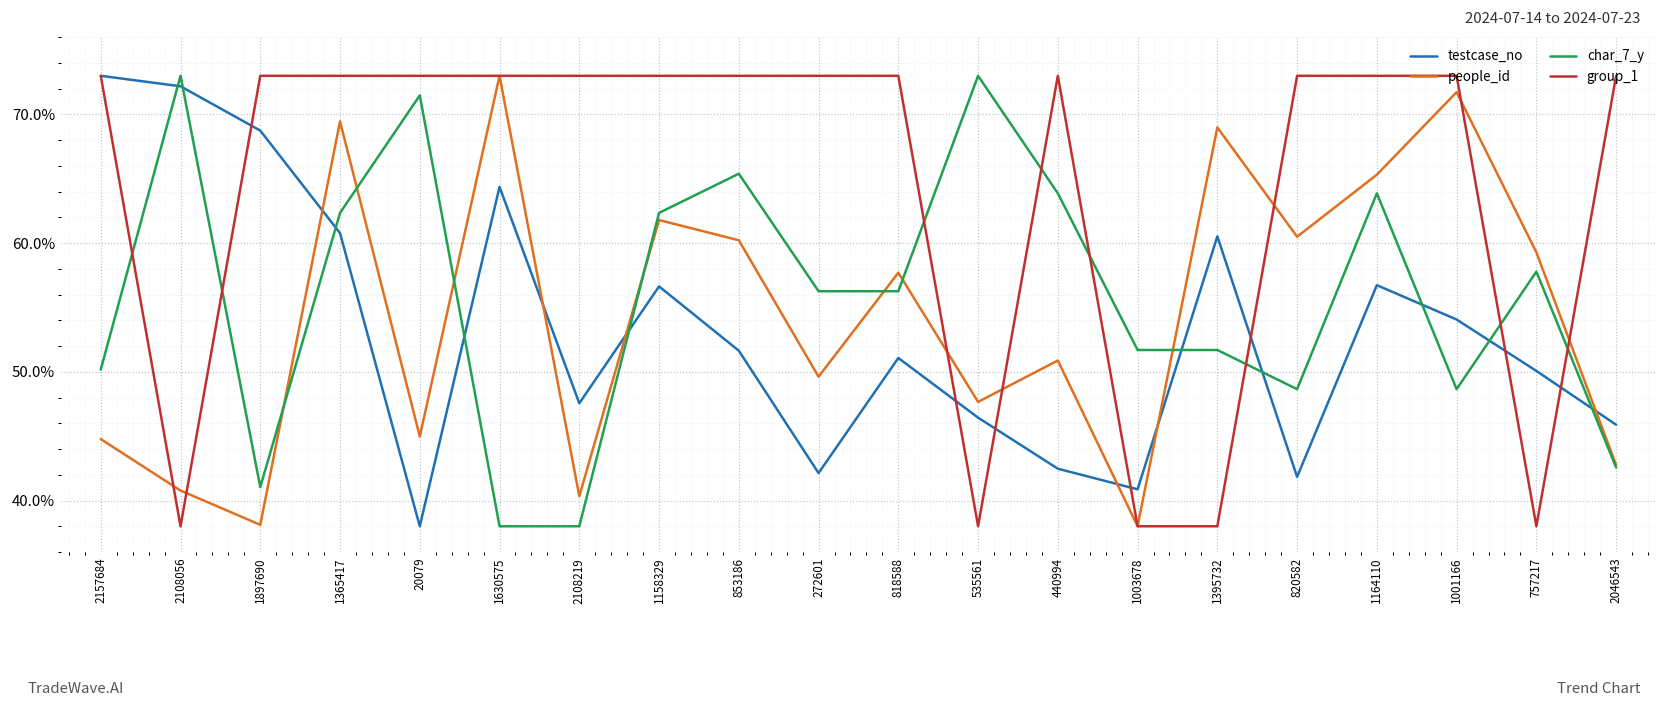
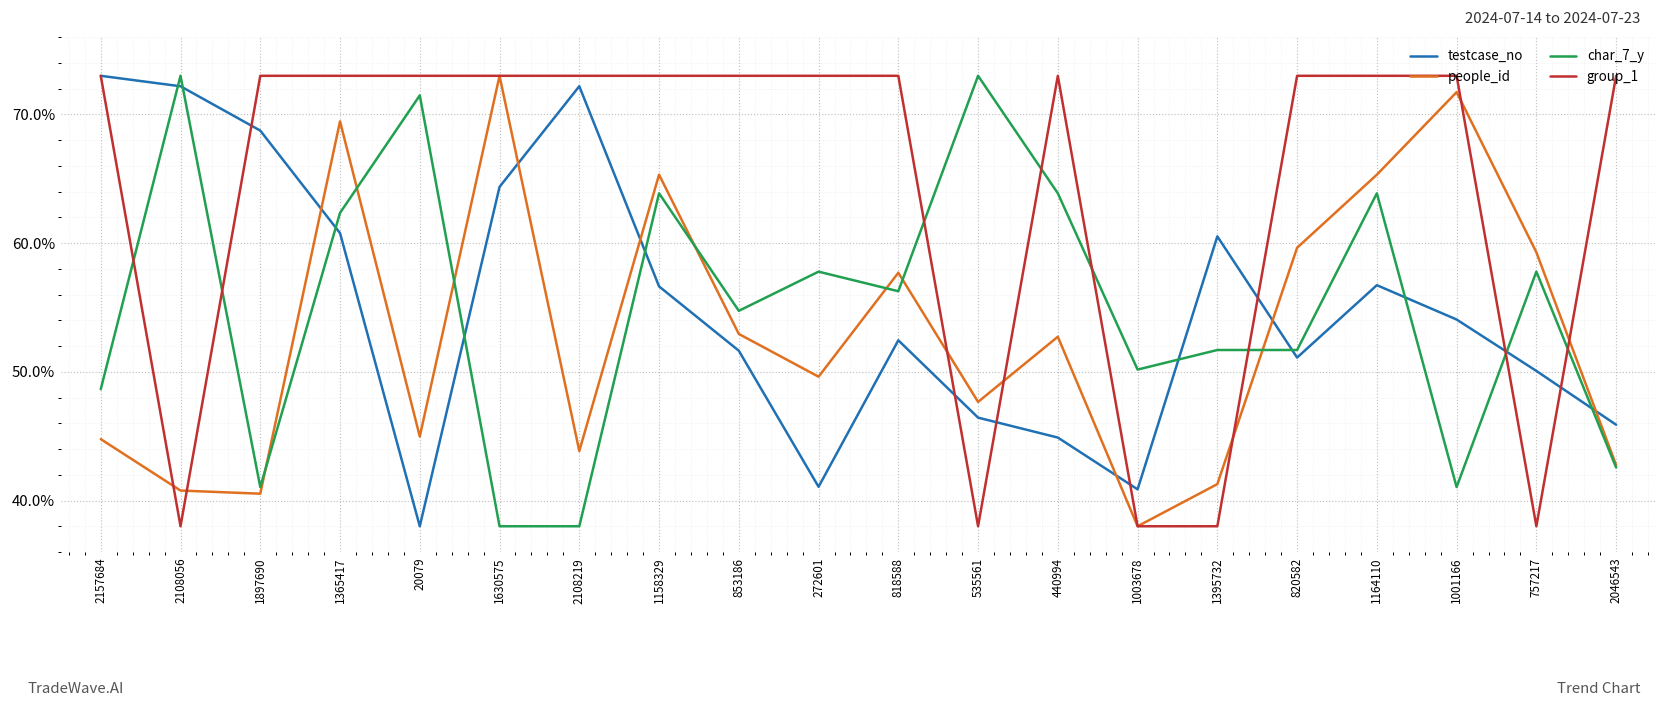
char_7_y, 2157684: 50.2% -> 48.7%
people_id, 1897690: 38.1% -> 40.5%
testcase_no, 2108219: 47.6% -> 72.2%
people_id, 2108219: 40.3% -> 43.8%
people_id, 1158329: 61.8% -> 65.3%
char_7_y, 1158329: 62.3% -> 63.9%
people_id, 853186: 60.2% -> 52.9%
char_7_y, 853186: 65.4% -> 54.7%
testcase_no, 272601: 42.1% -> 41.1%
char_7_y, 272601: 56.3% -> 57.8%
testcase_no, 818588: 51.1% -> 52.4%
testcase_no, 440994: 42.5% -> 44.9%
people_id, 440994: 50.9% -> 52.7%
char_7_y, 1003678: 51.7% -> 50.2%
people_id, 1395732: 69.0% -> 41.3%
testcase_no, 820582: 41.8% -> 51.1%
people_id, 820582: 60.5% -> 59.6%
char_7_y, 820582: 48.7% -> 51.7%
char_7_y, 1001166: 48.7% -> 41.0%
